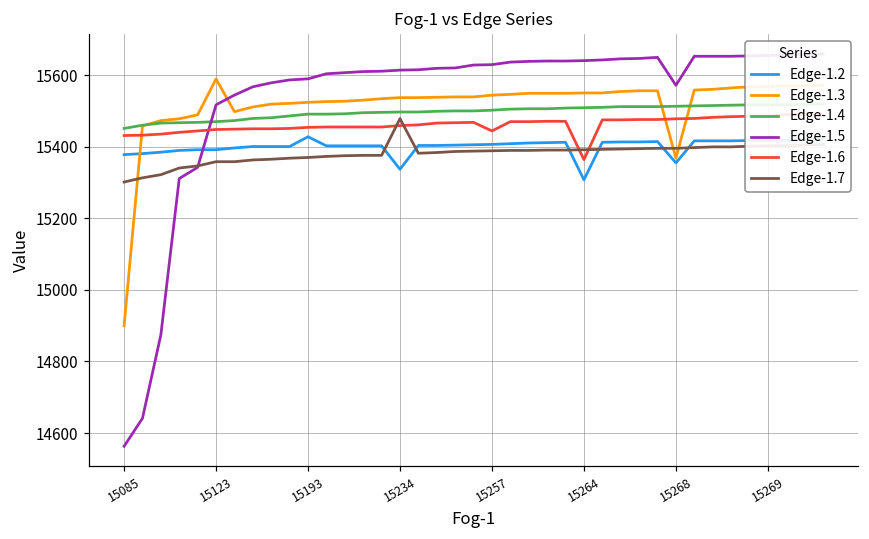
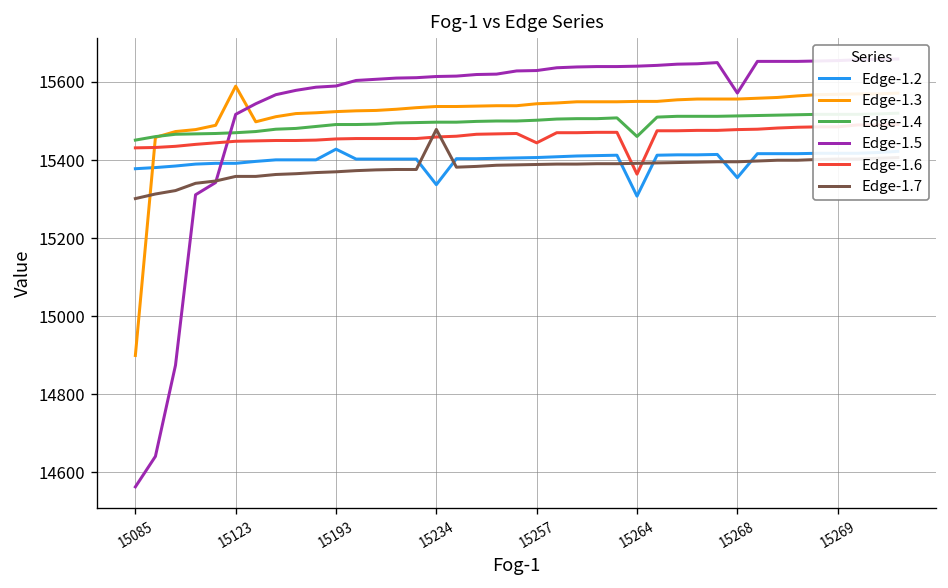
Edge-1.4, 15264: 15510 -> 15460
Edge-1.3, 15268: 15370 -> 15560
